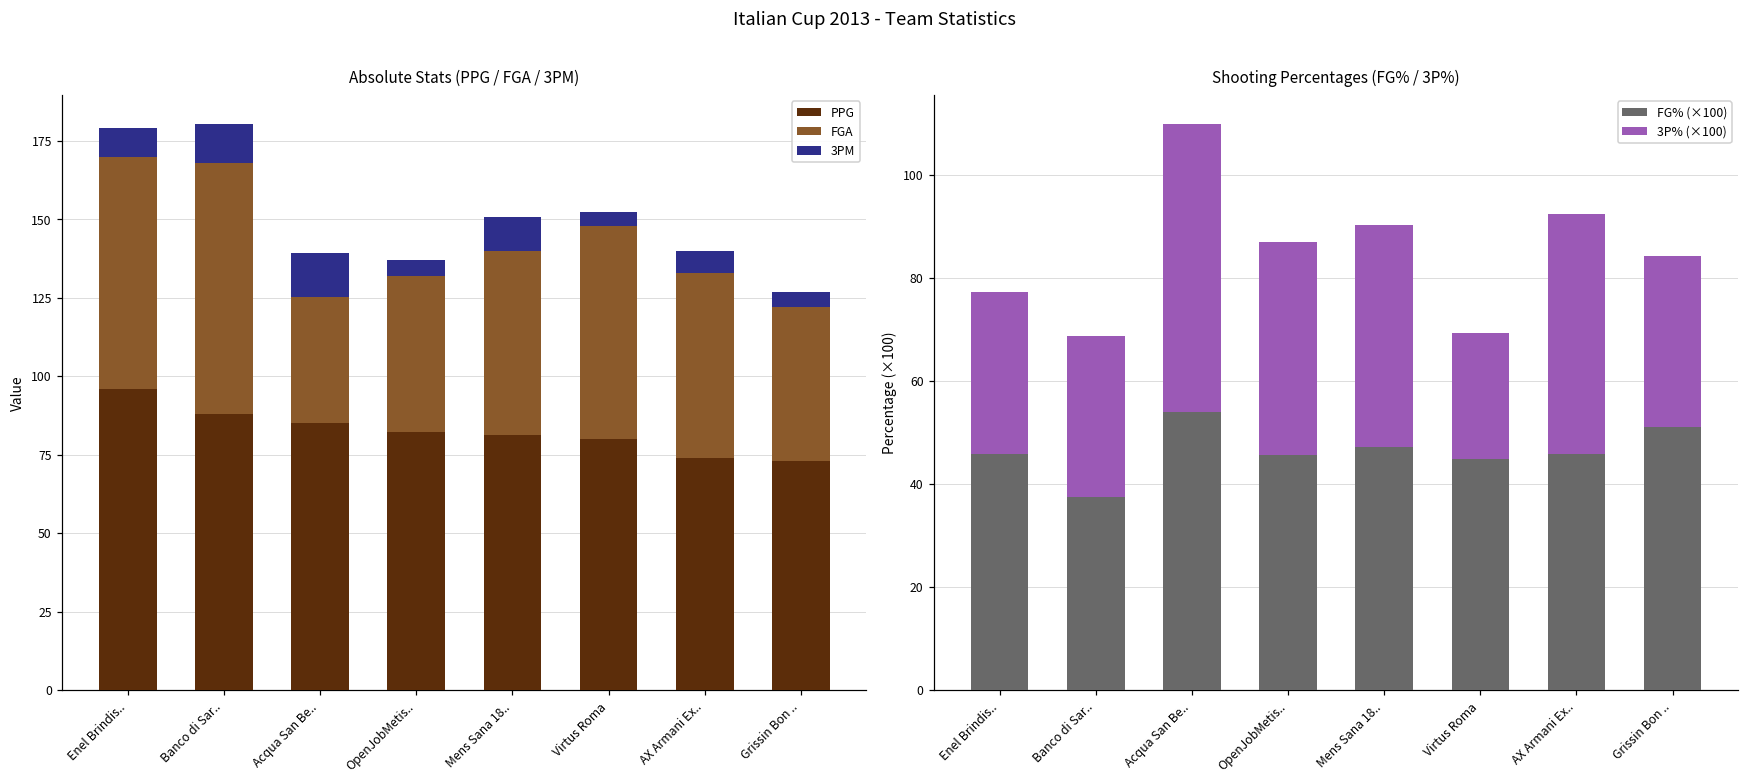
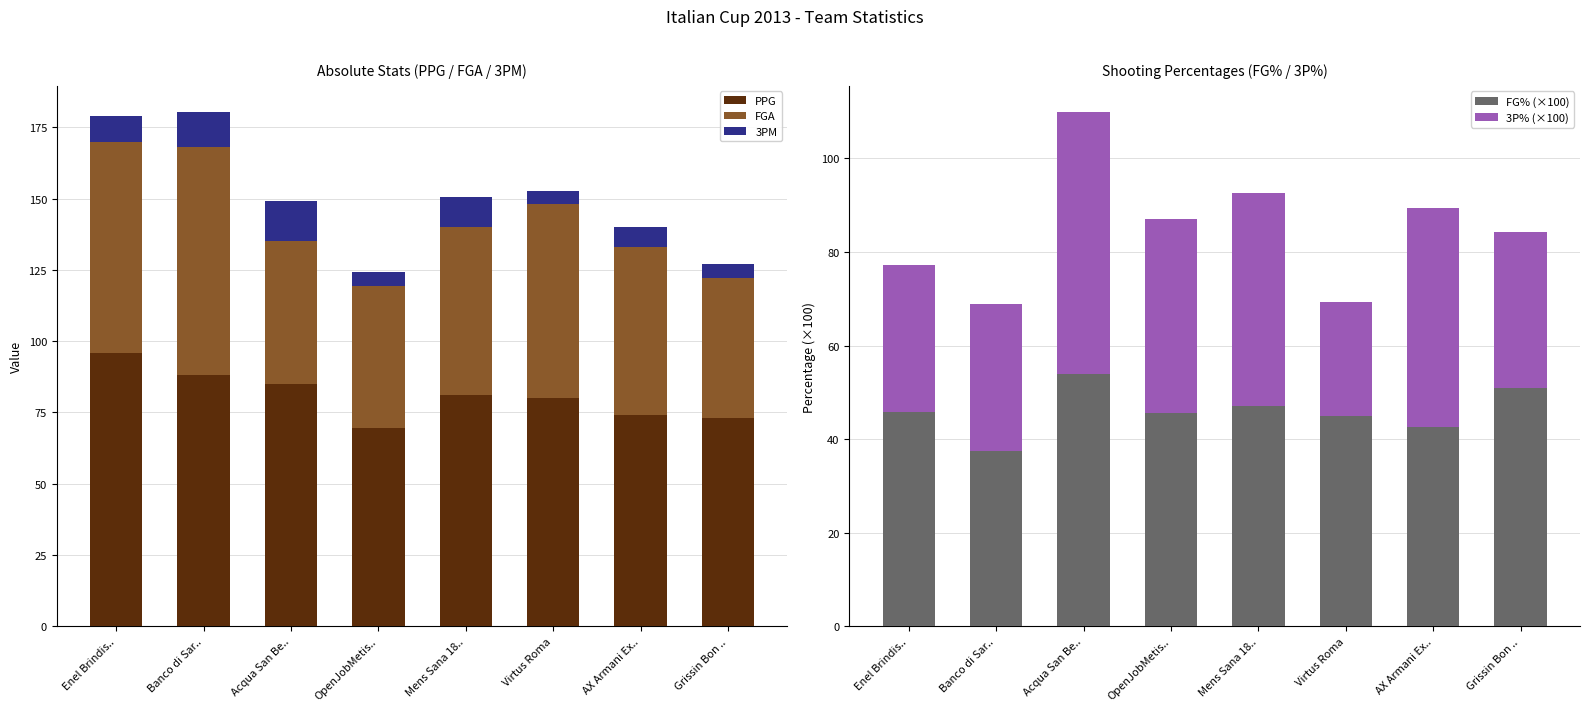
Absolute Stats (PPG / FGA / 3PM), FGA, Acqua San Be..: 40 -> 50
Absolute Stats (PPG / FGA / 3PM), PPG, OpenJobMetis..: 82 -> 70
Shooting Percentages (FG% / 3P%), 3P% (×100), Mens Sana 18..: 43 -> 46
Shooting Percentages (FG% / 3P%), FG% (×100), AX Armani Ex..: 46 -> 43
